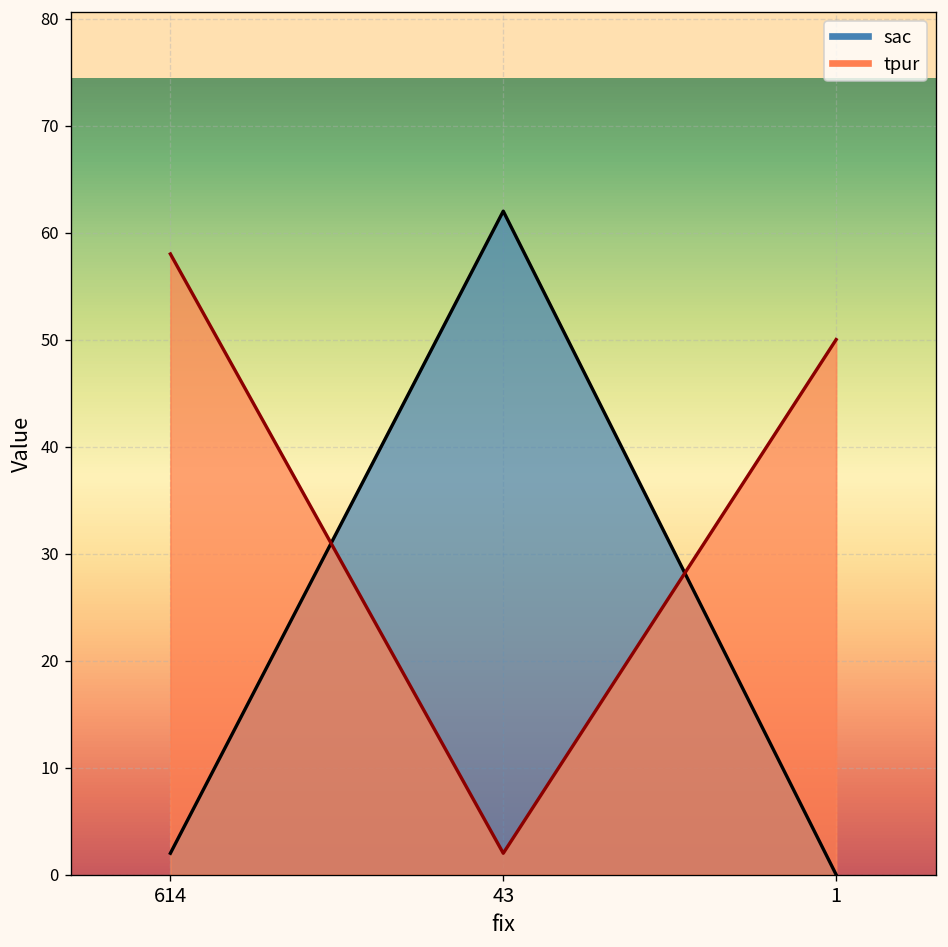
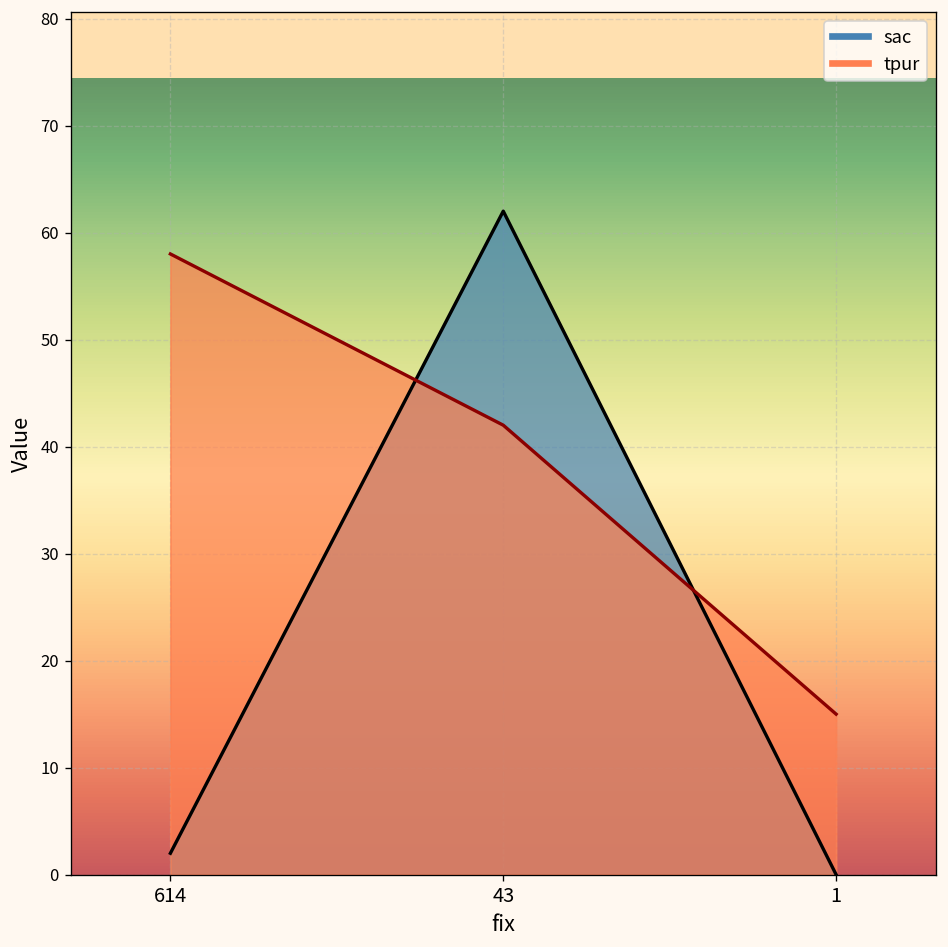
tpur, 43: 2 -> 42
tpur, 1: 50 -> 15
